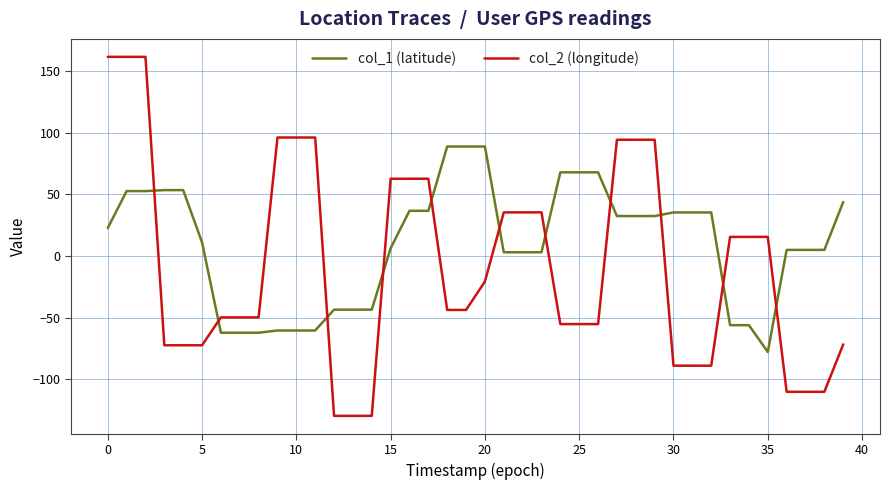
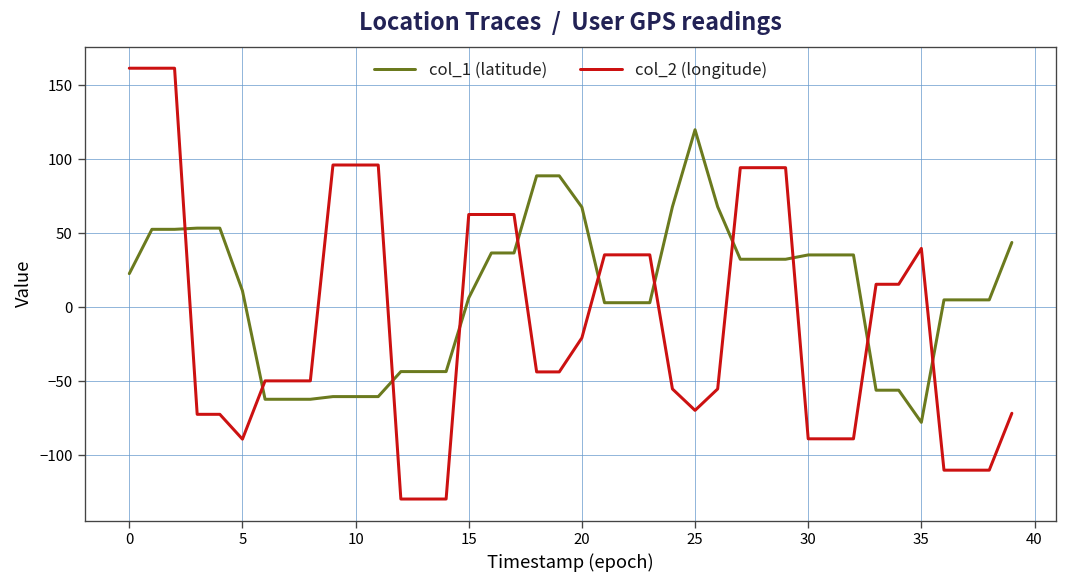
col_2 (longitude), 5: -72 -> -89
col_1 (latitude), 20: 89 -> 68
col_1 (latitude), 25: 68 -> 120
col_2 (longitude), 25: -55 -> -70
col_2 (longitude), 35: 16 -> 40
